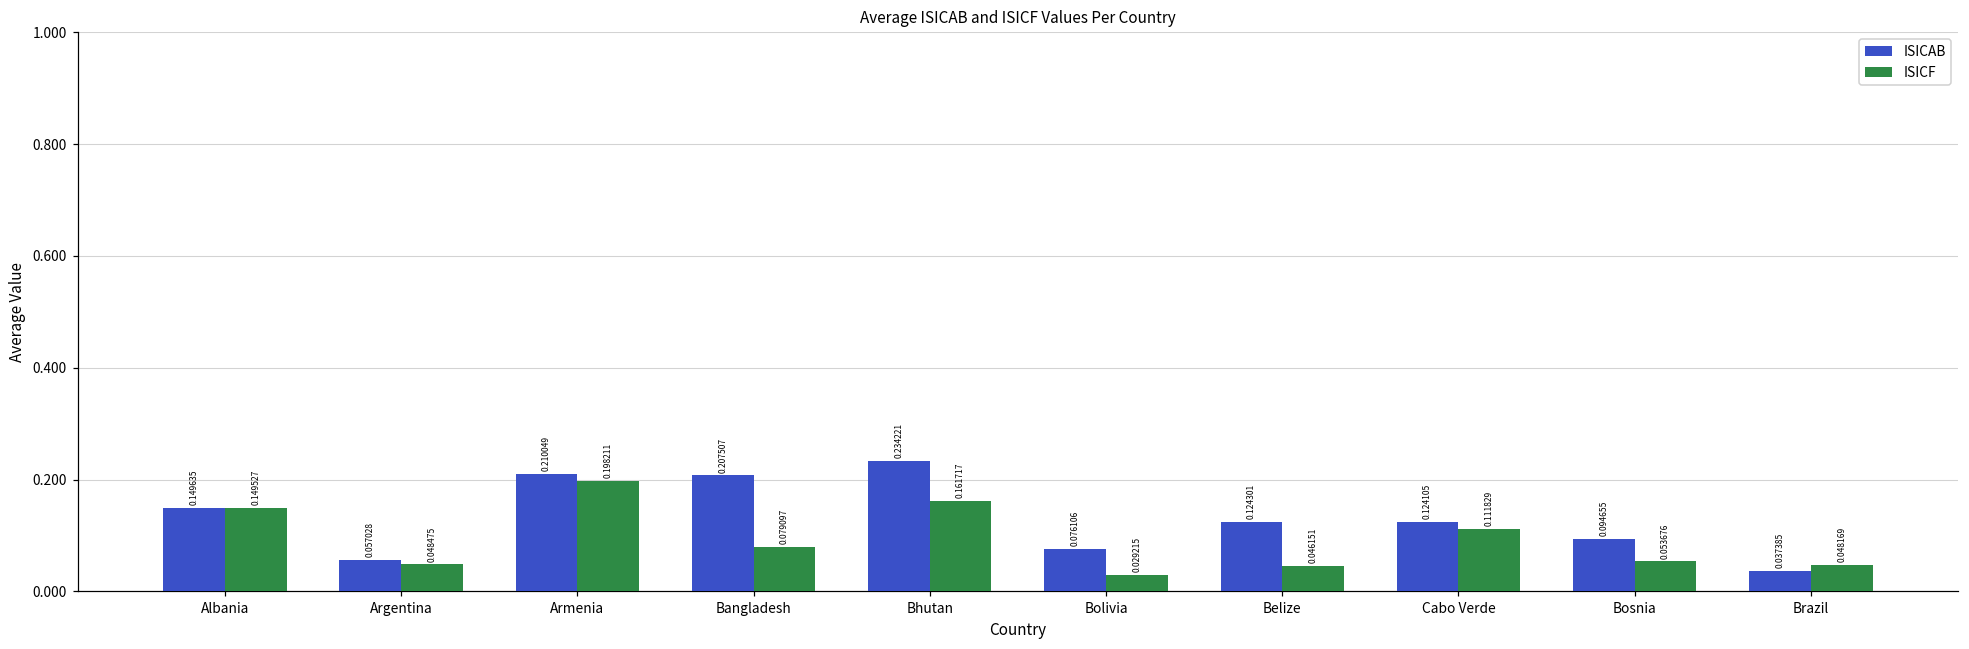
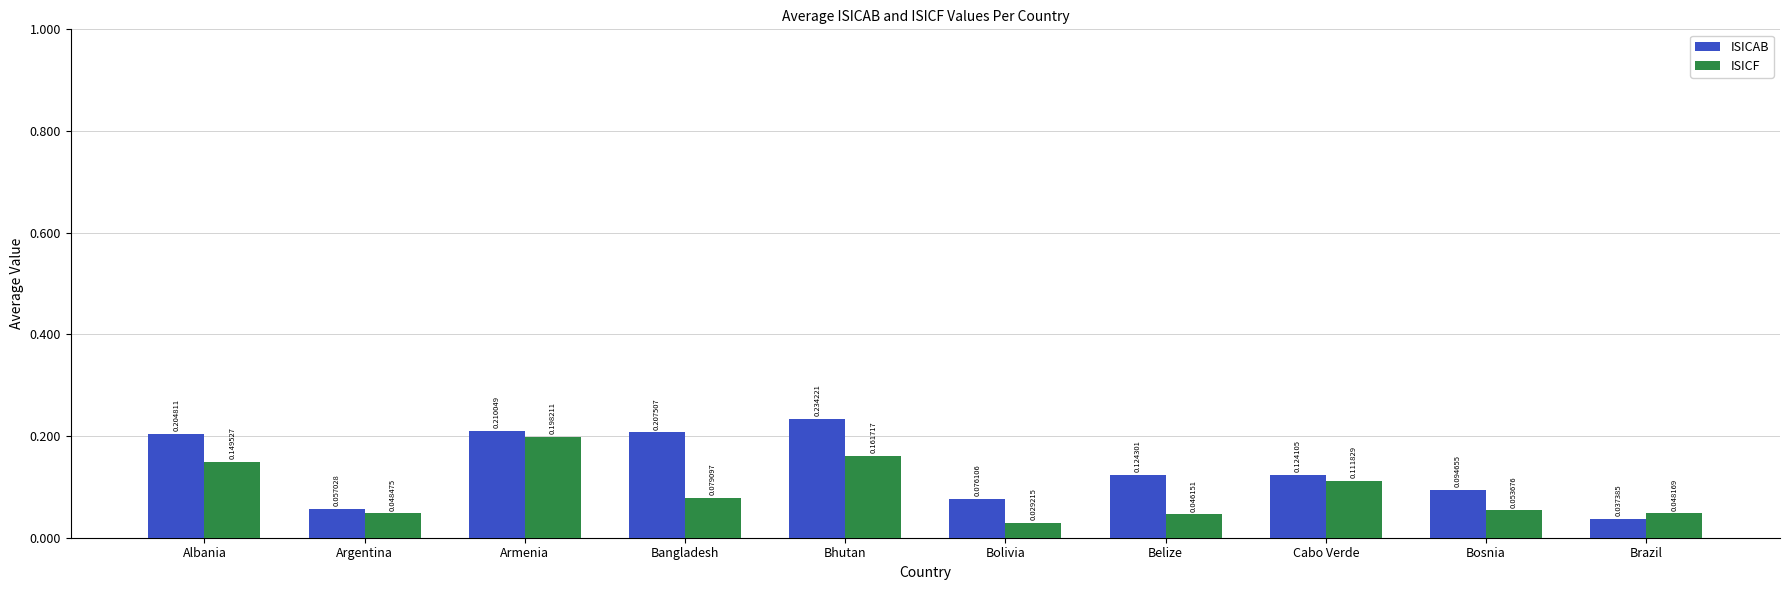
ISICAB, Albania: 0.149635 -> 0.204811
